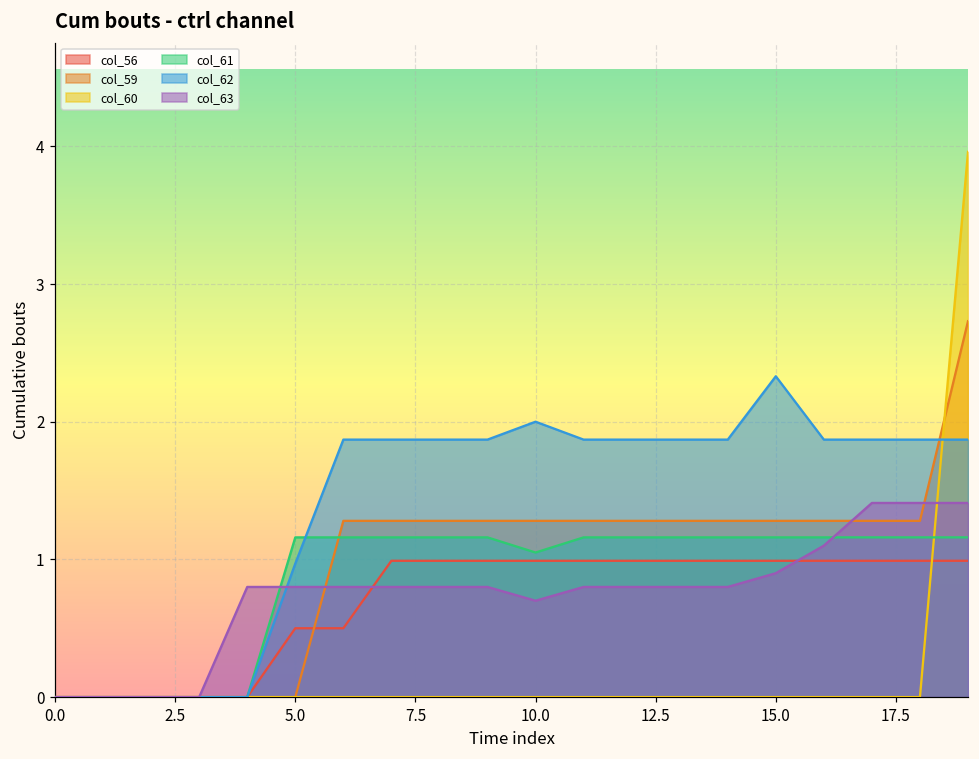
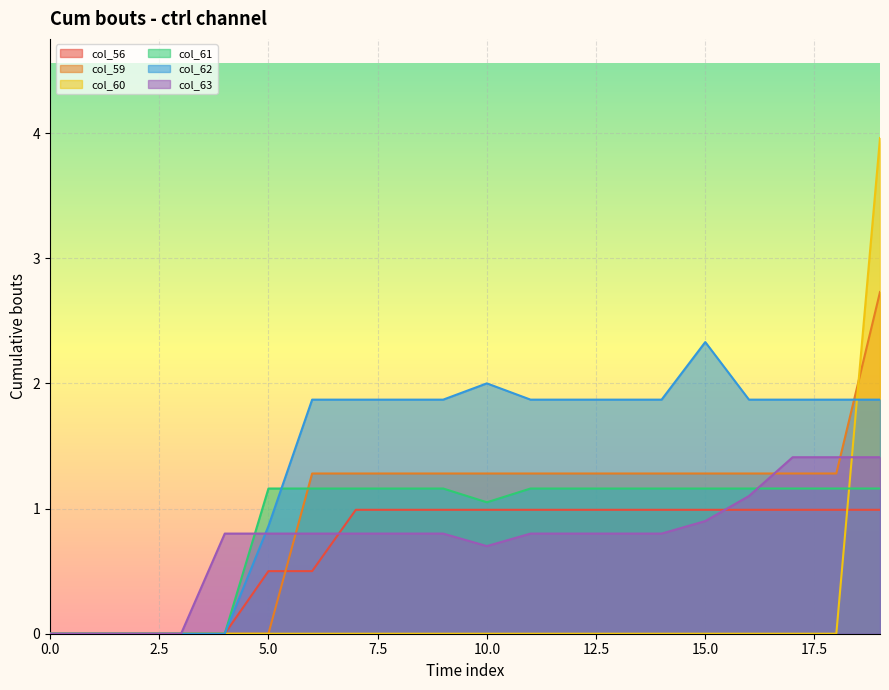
col_62, 5.0: 0.97 -> 0.86
